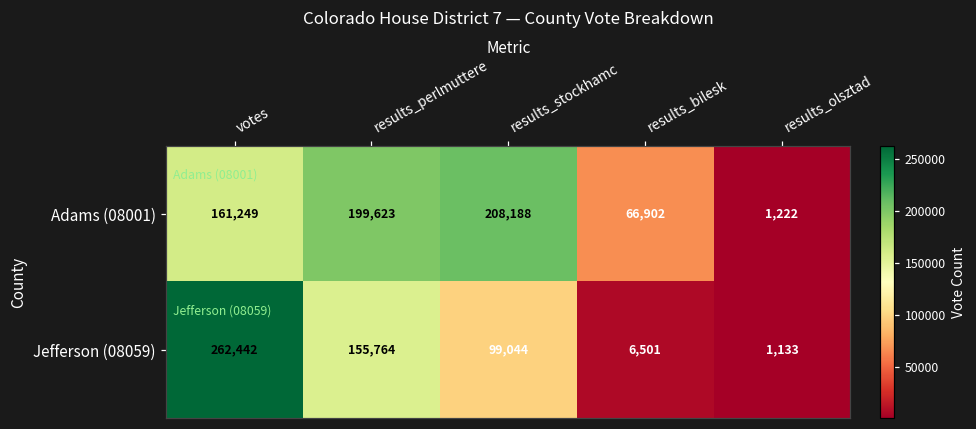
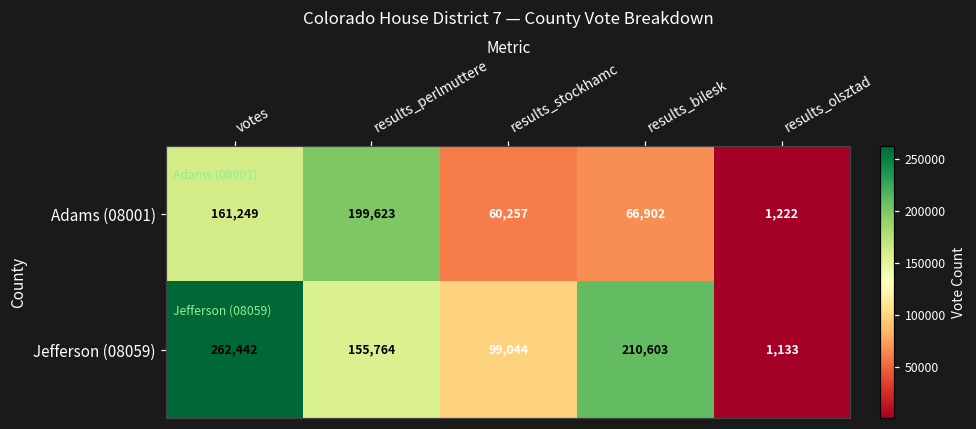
Adams (08001), results_stockhamc: 208,188 -> 60,257
Jefferson (08059), results_bilesk: 6,501 -> 210,603
